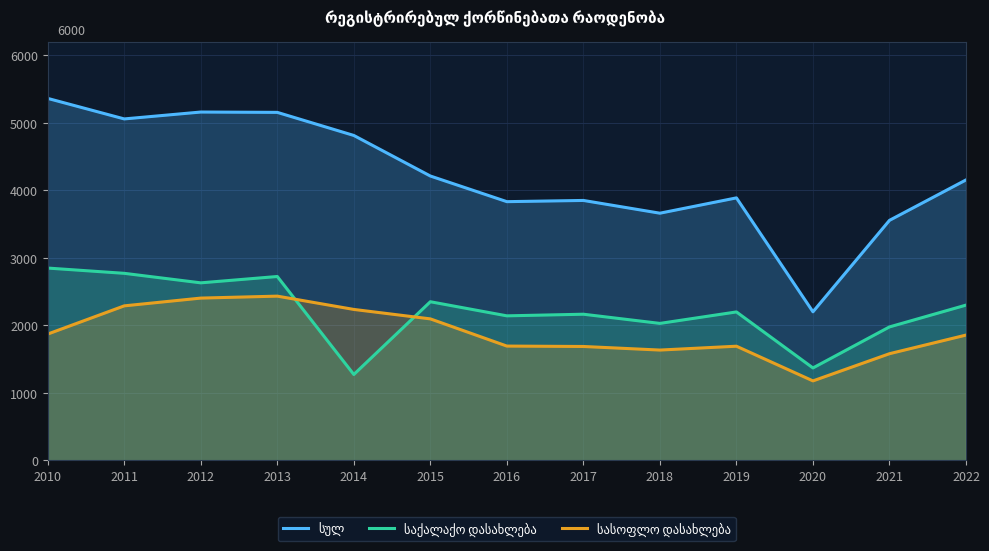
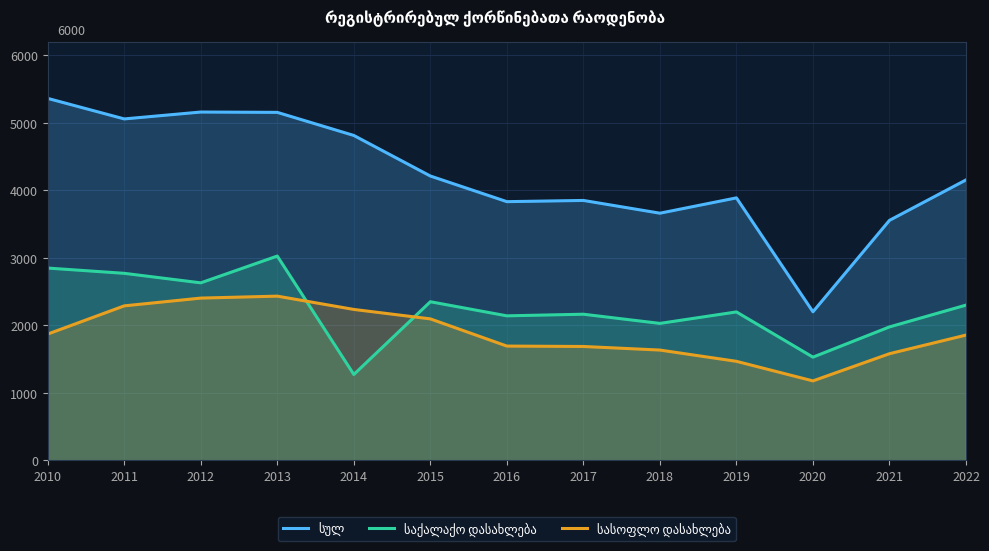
საქალაქო დასახლება, 2013: 2700 -> 3000
სასოფლო დასახლება, 2019: 1700 -> 1500
საქალაქო დასახლება, 2020: 1400 -> 1500
